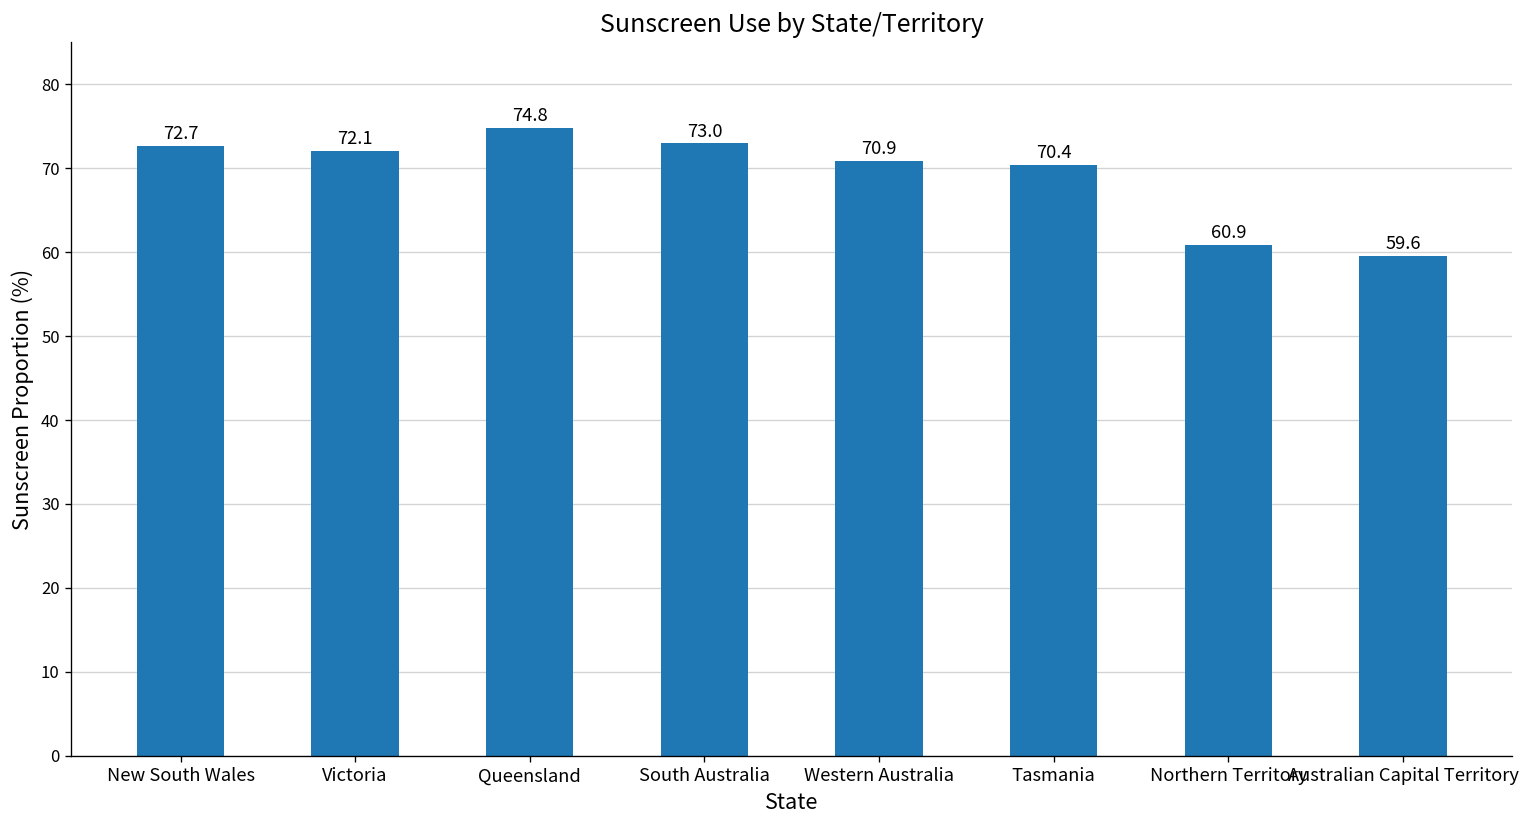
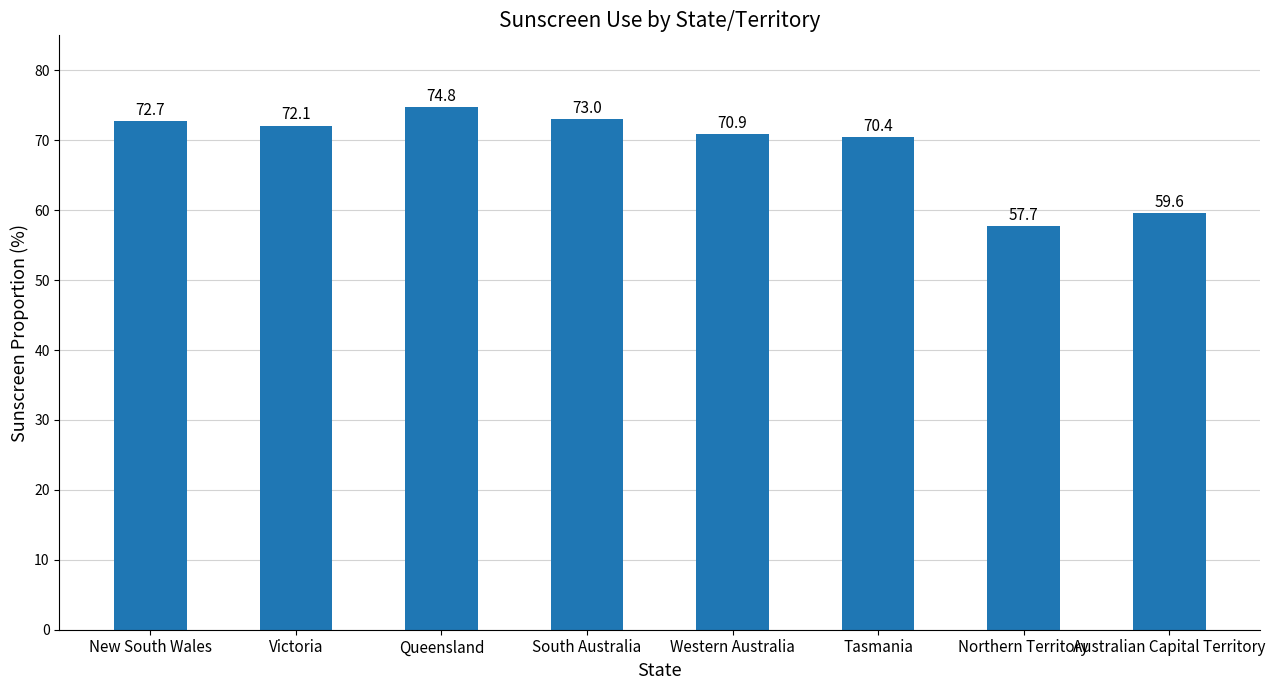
Northern Territory: 60.9 -> 57.7
